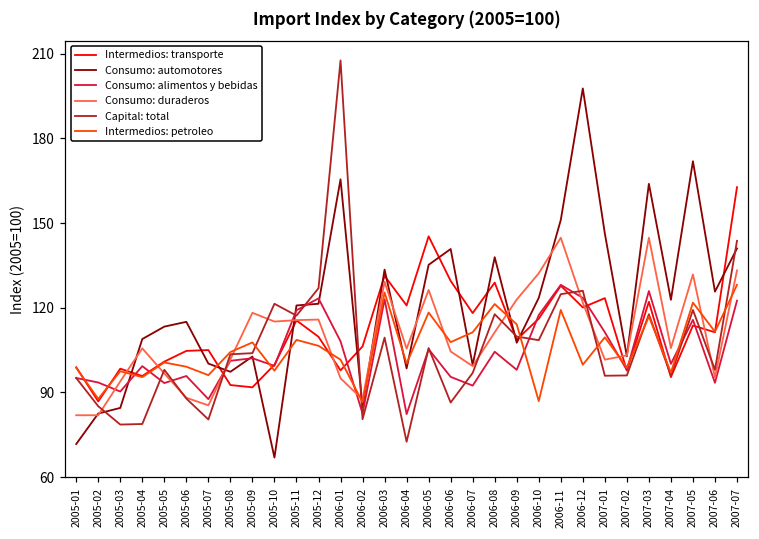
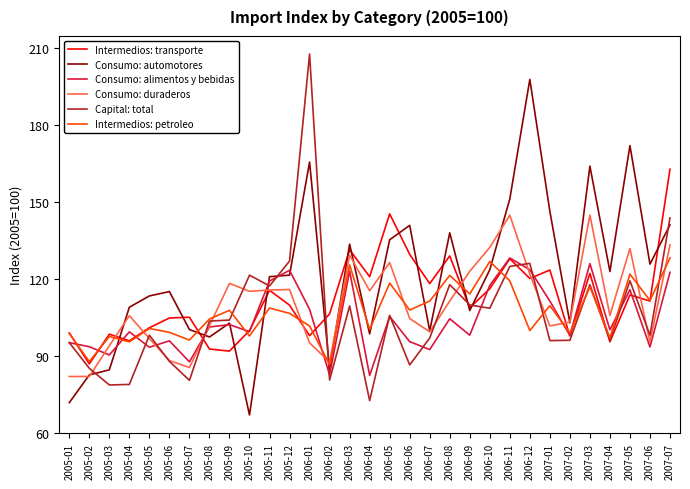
Consumo: duraderos, 2006-04: 106 -> 115
Intermedios: petroleo, 2006-10: 87 -> 127
